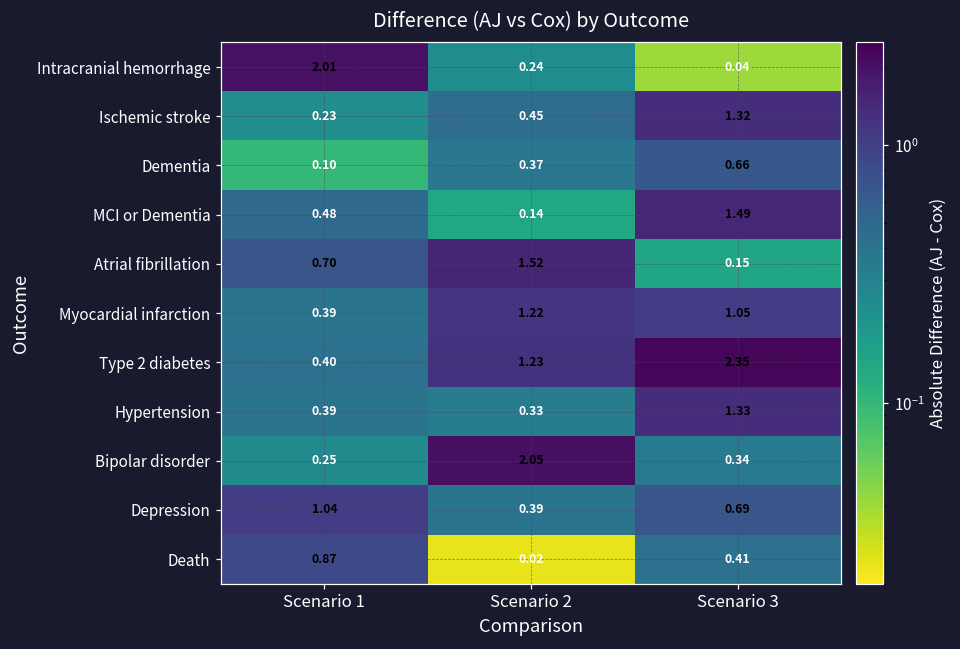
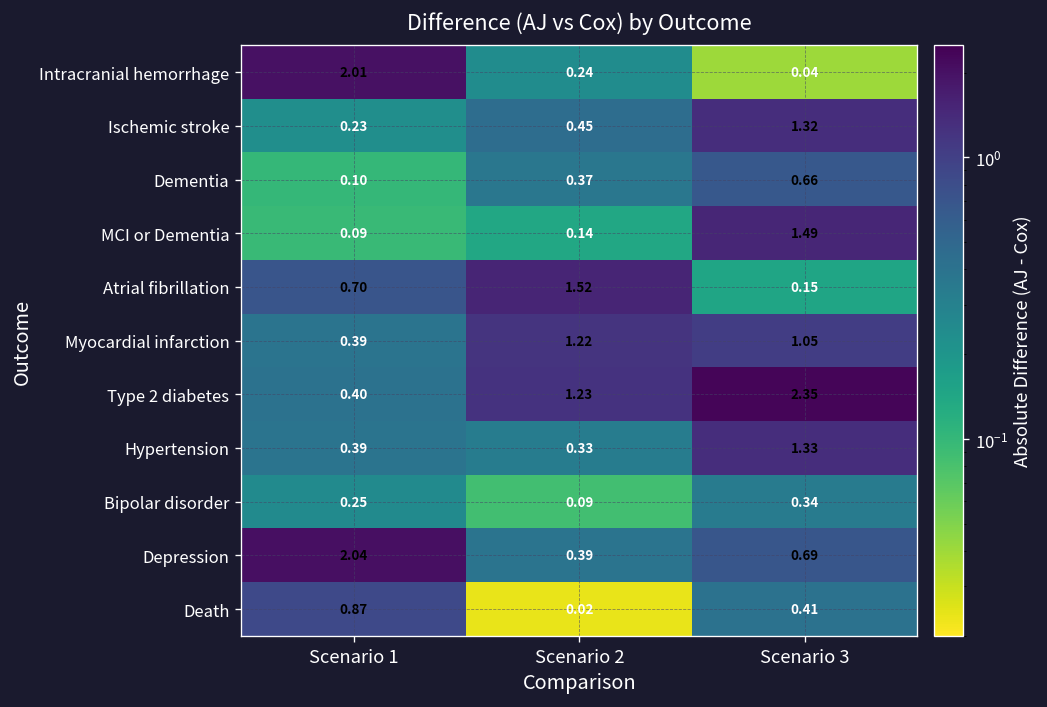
MCI or Dementia, Scenario 1: 0.48 -> 0.09
Bipolar disorder, Scenario 2: 2.05 -> 0.09
Depression, Scenario 1: 1.04 -> 2.04
